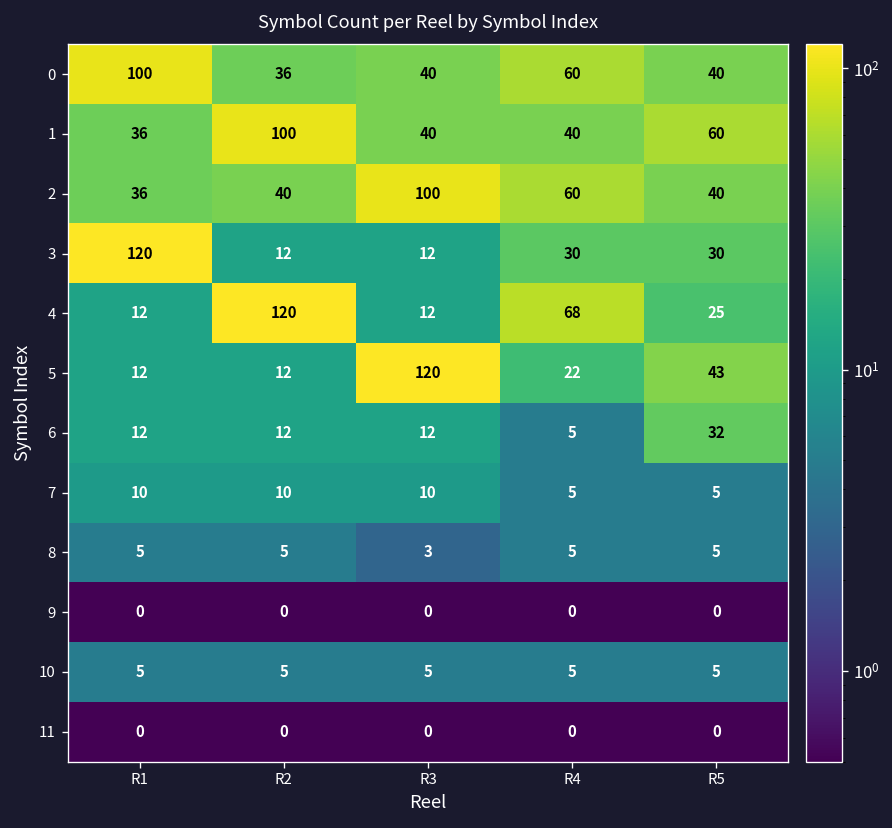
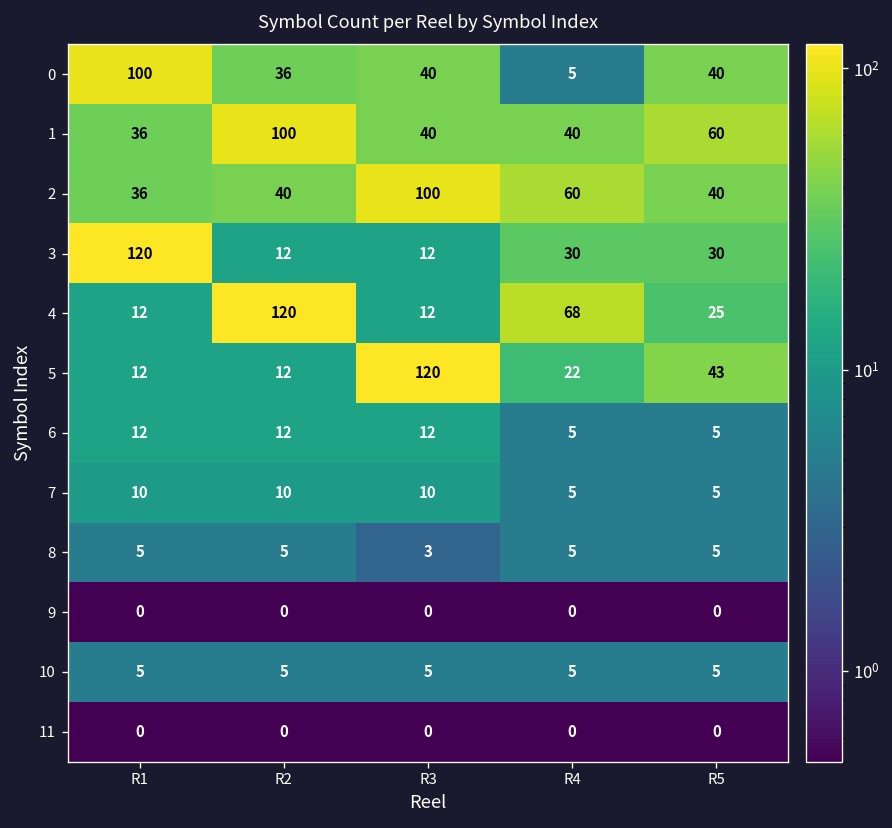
0, R4: 60 -> 5
6, R5: 32 -> 5
